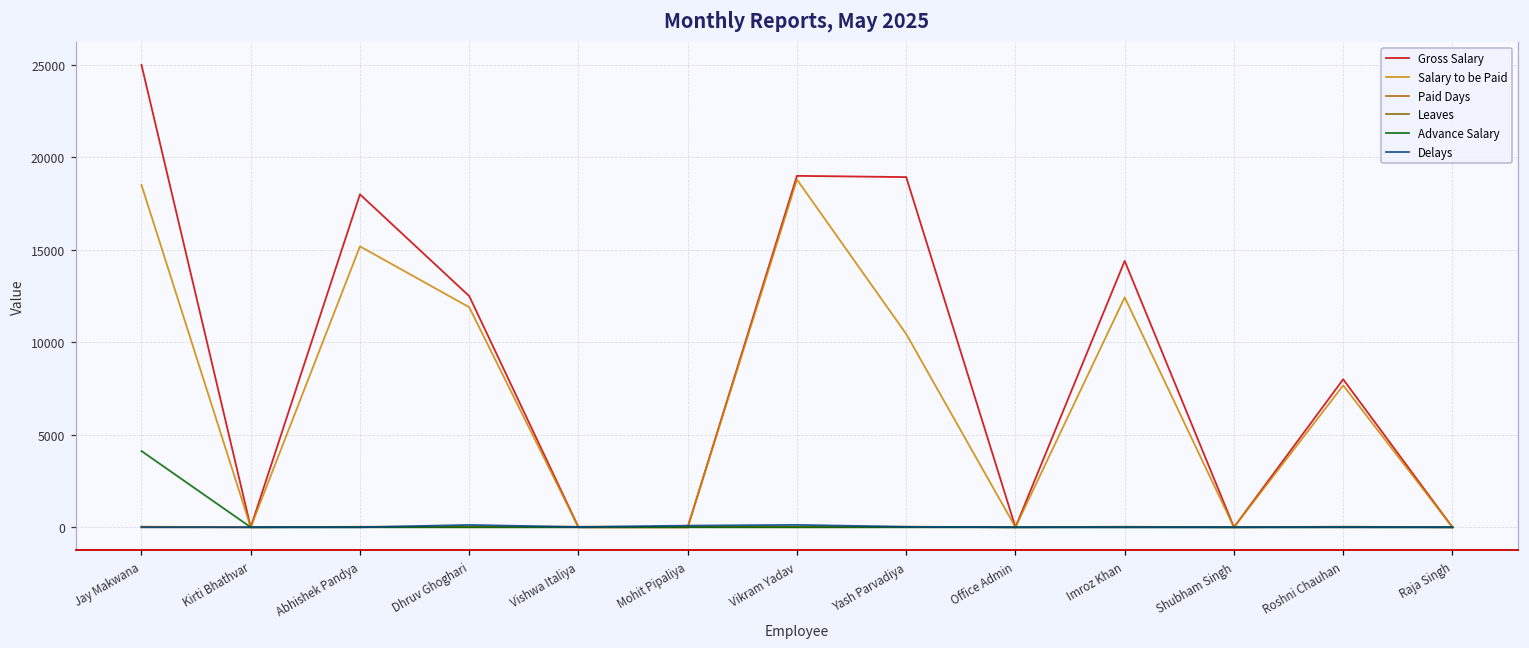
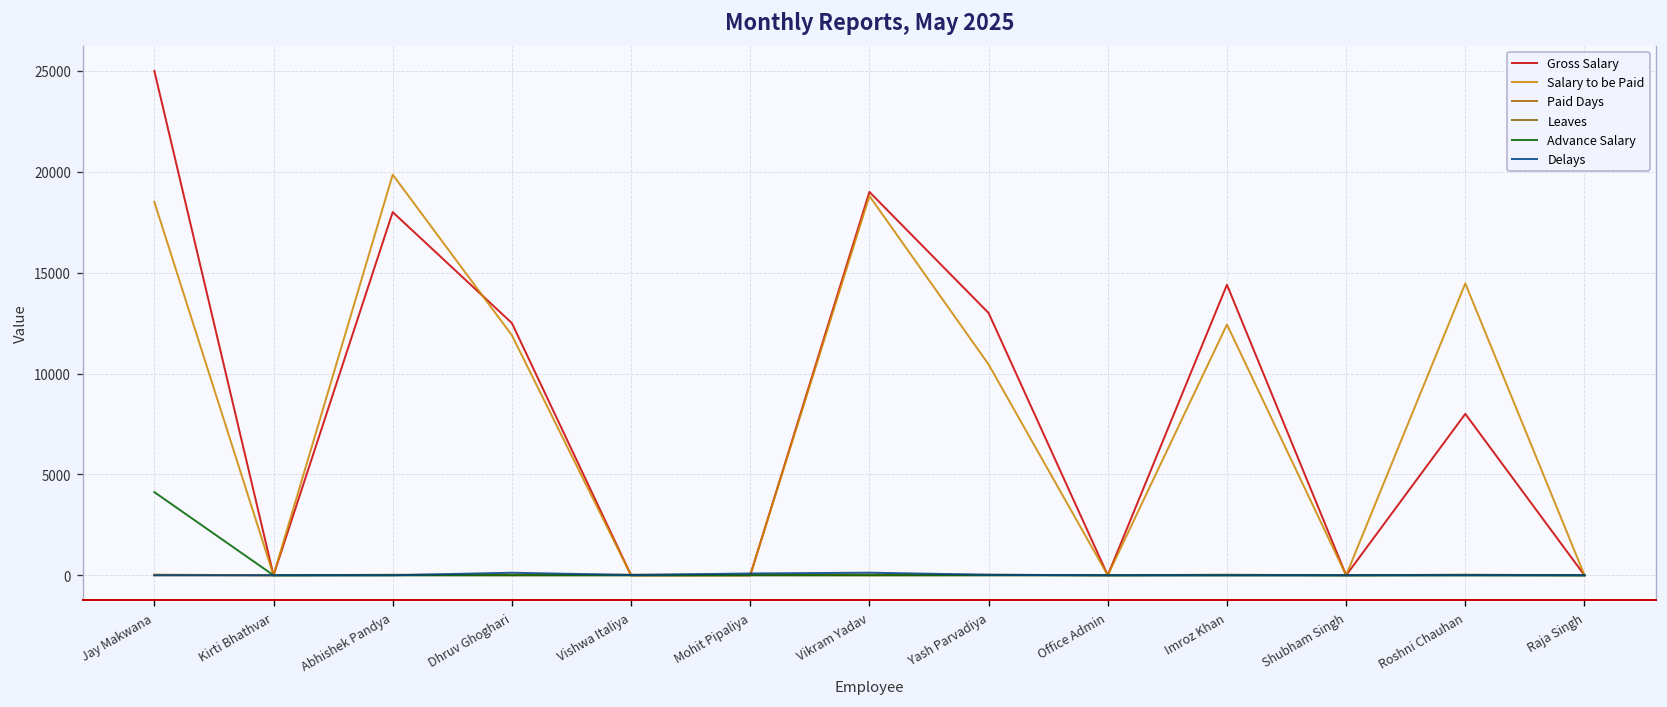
Salary to be Paid, Abhishek Pandya: 15200 -> 19900
Gross Salary, Yash Parvadiya: 18900 -> 13000
Salary to be Paid, Roshni Chauhan: 7700 -> 14500
